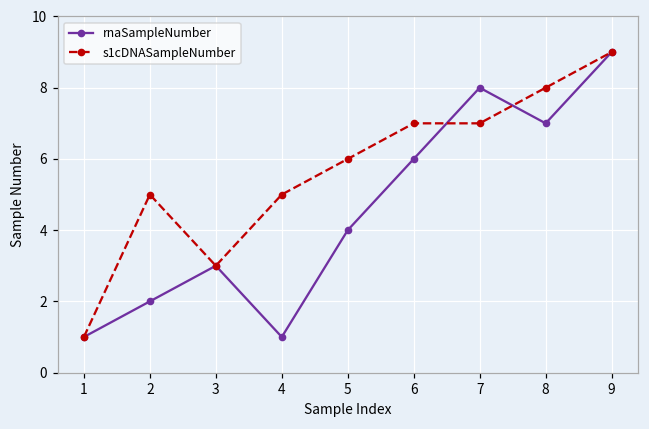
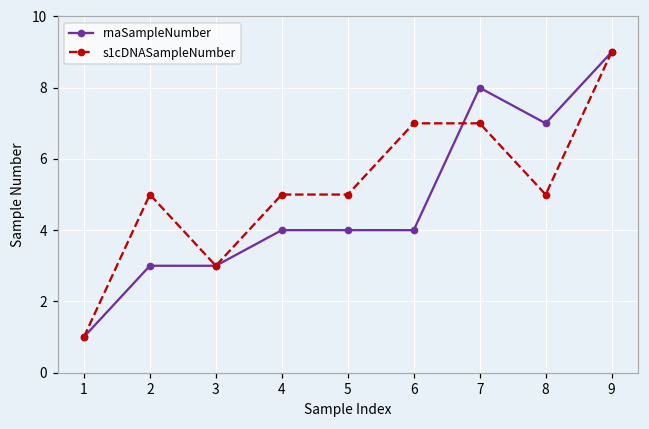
rnaSampleNumber, 2: 2 -> 3
rnaSampleNumber, 4: 1 -> 4
s1cDNASampleNumber, 5: 6 -> 5
rnaSampleNumber, 6: 6 -> 4
s1cDNASampleNumber, 8: 8 -> 5
